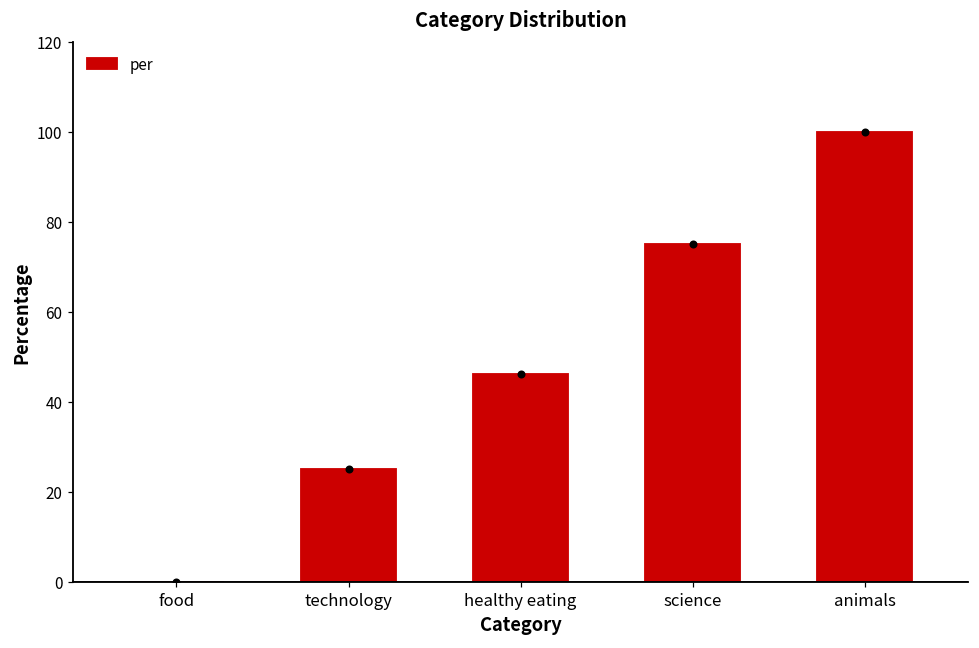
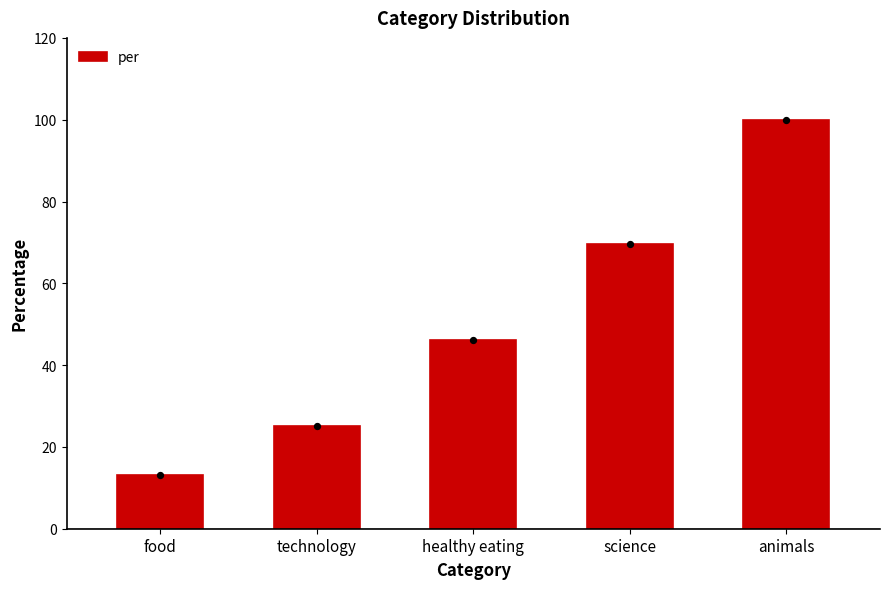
food: 0 -> 13
science: 75 -> 70
